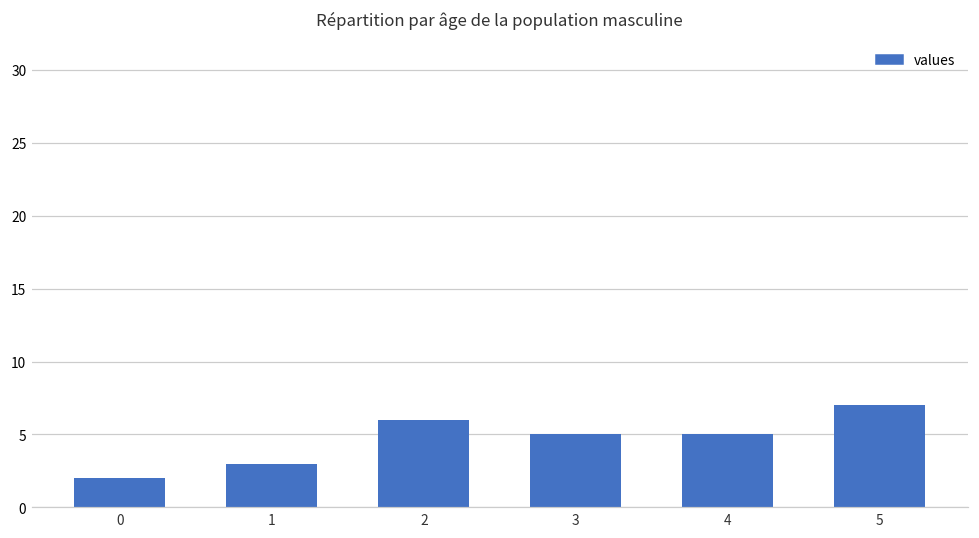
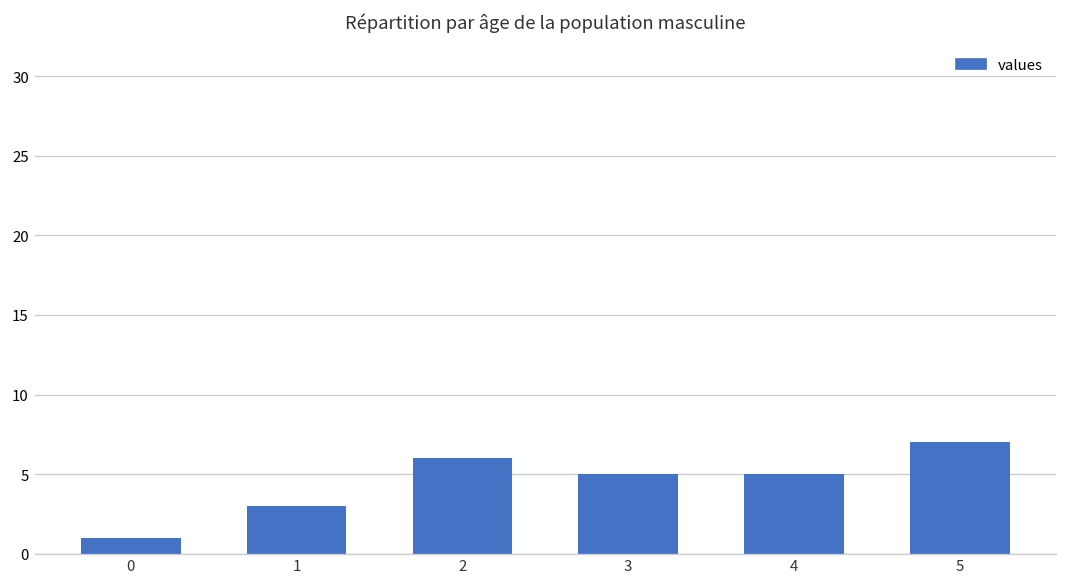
0: 2 -> 1
